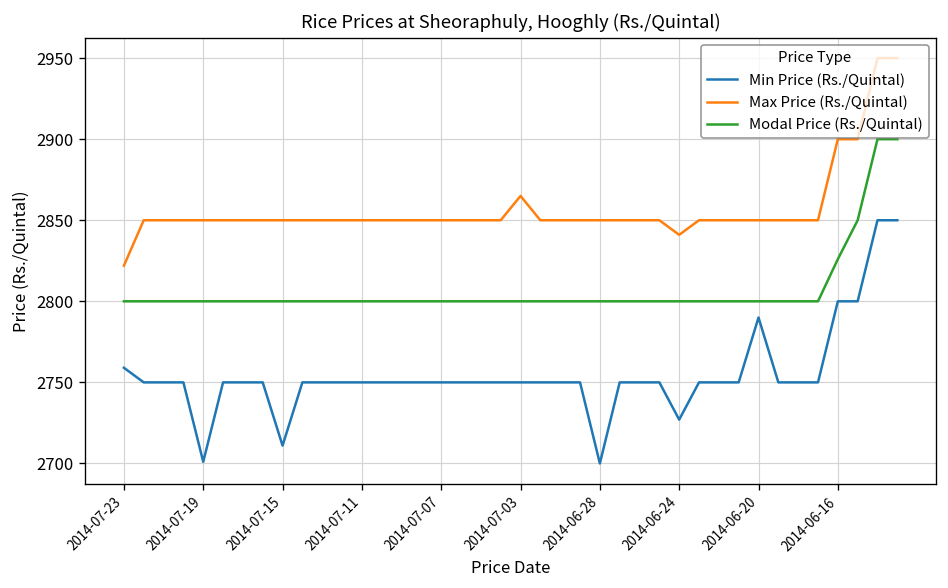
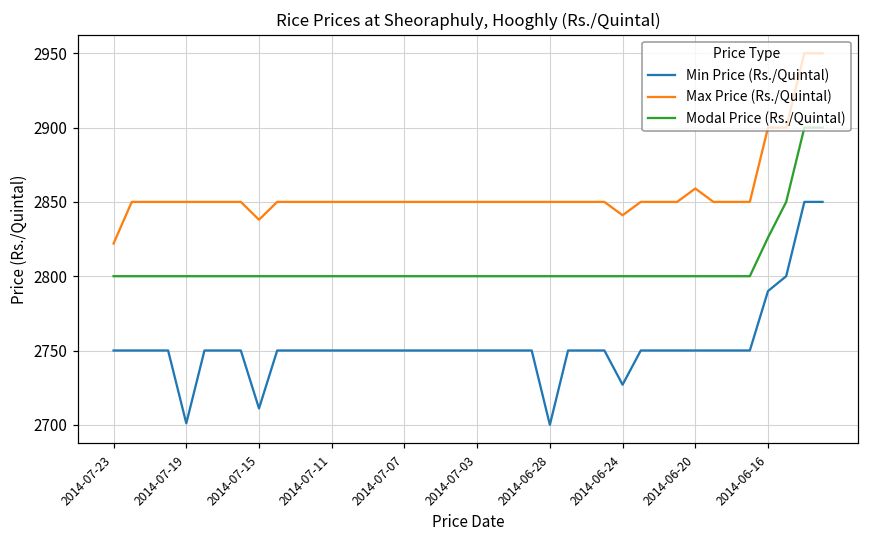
Min Price (Rs./Quintal), 2014-07-23: 2759 -> 2750
Max Price (Rs./Quintal), 2014-07-15: 2850 -> 2838
Max Price (Rs./Quintal), 2014-07-03: 2865 -> 2850
Min Price (Rs./Quintal), 2014-06-20: 2790 -> 2750
Max Price (Rs./Quintal), 2014-06-20: 2850 -> 2859
Min Price (Rs./Quintal), 2014-06-16: 2800 -> 2790
